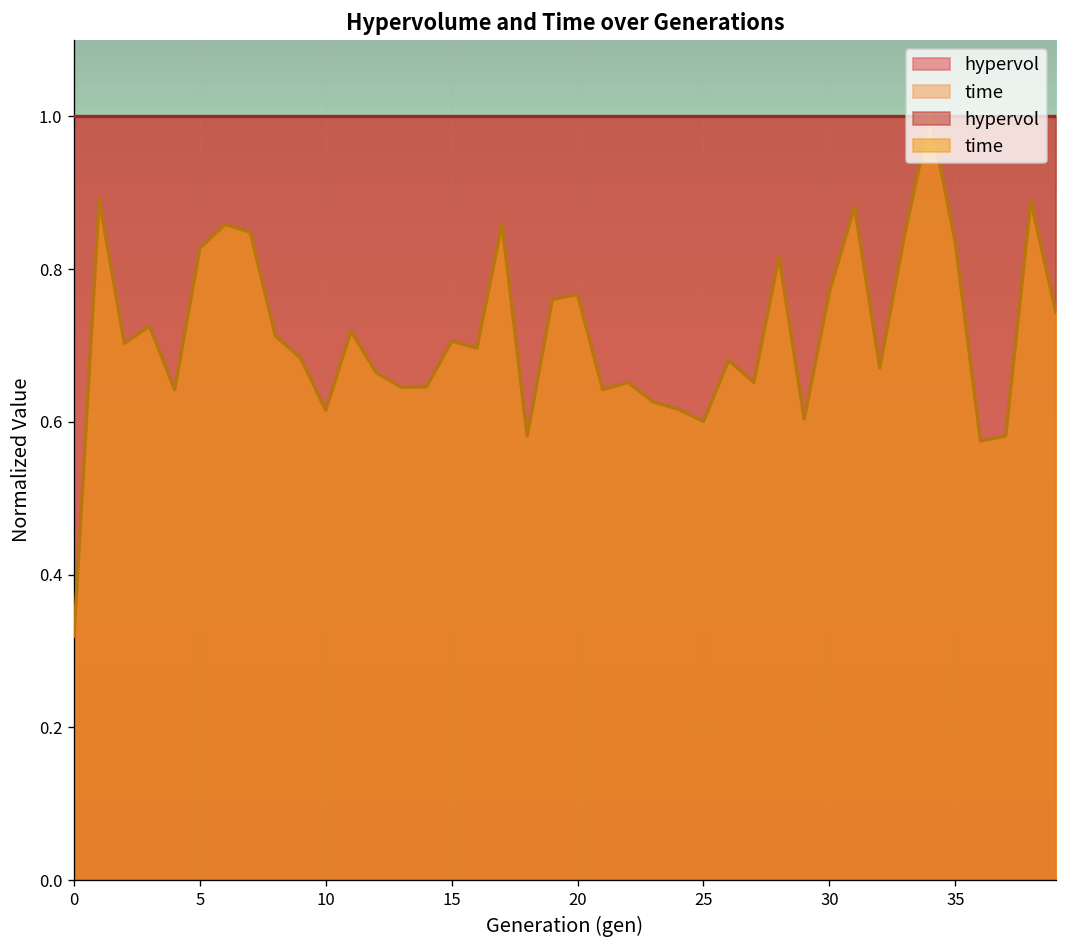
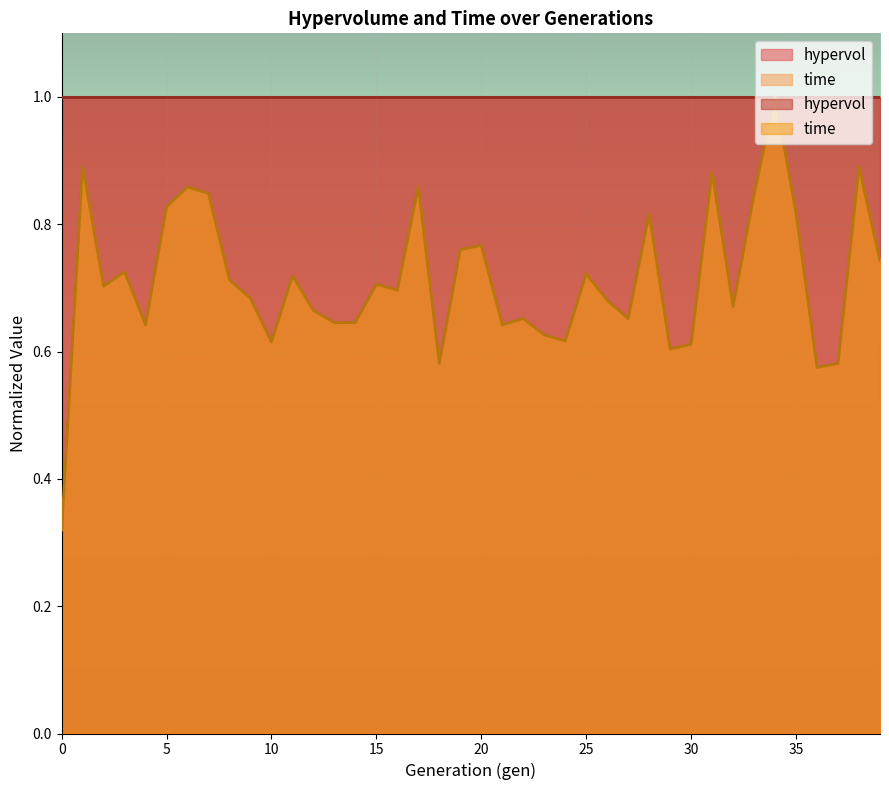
time, 25: 0.60 -> 0.72
time, 30: 0.77 -> 0.61
time, 35: 0.84 -> 0.82
